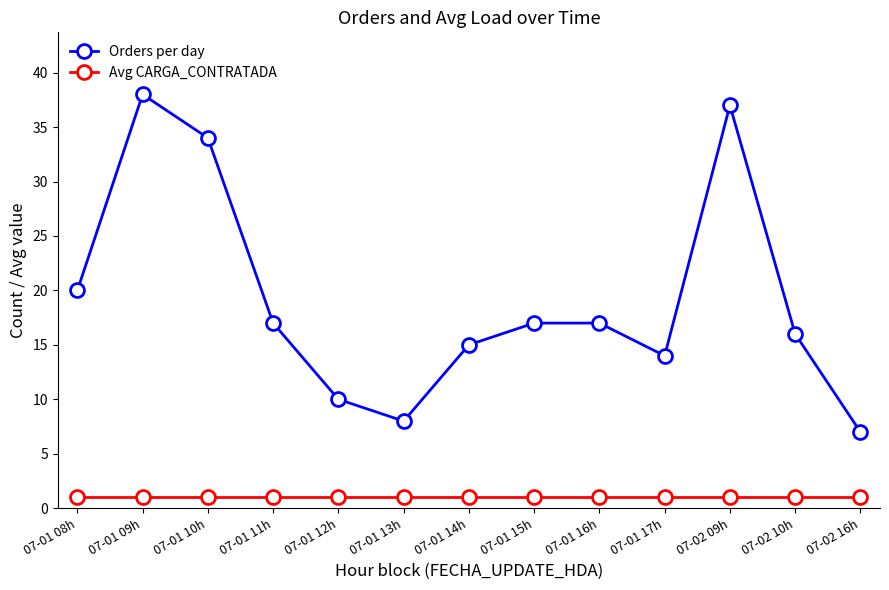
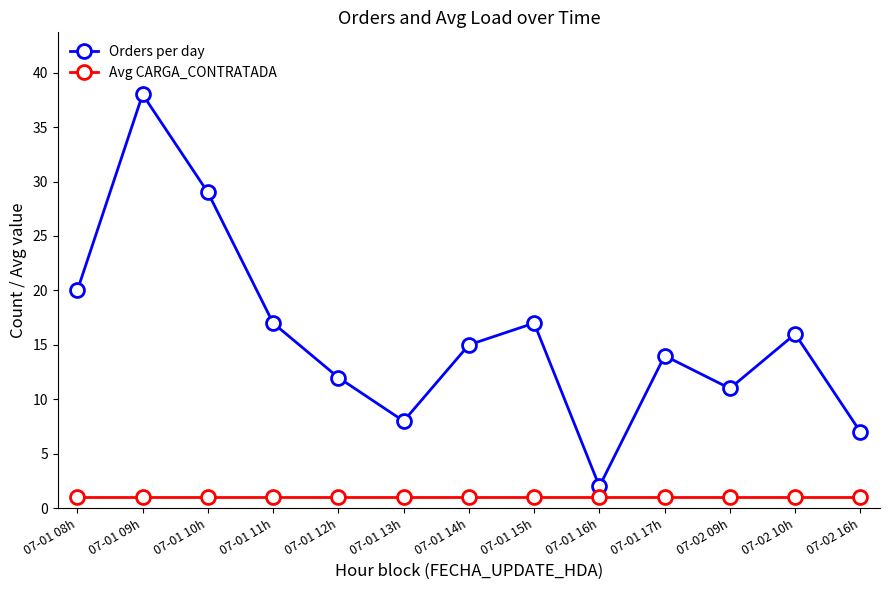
Orders per day, 07-01 10h: 34 -> 29
Orders per day, 07-01 12h: 10 -> 12
Orders per day, 07-01 16h: 17 -> 2
Orders per day, 07-02 09h: 37 -> 11
